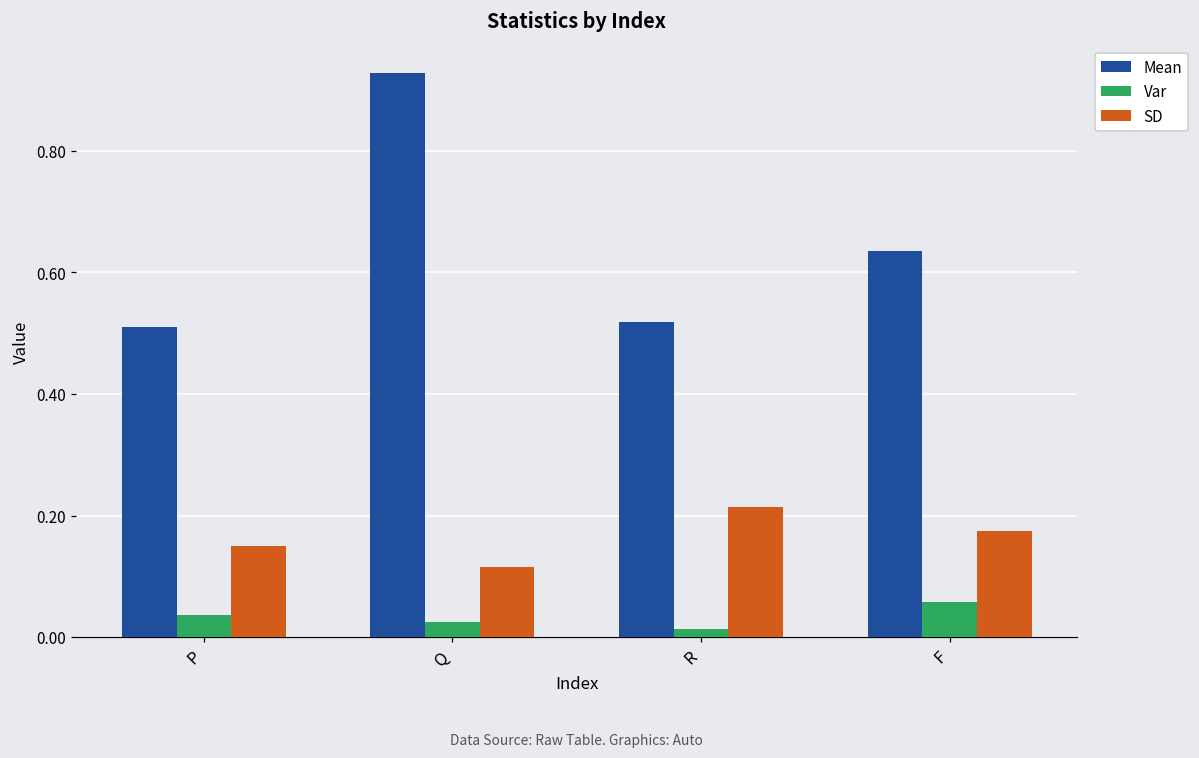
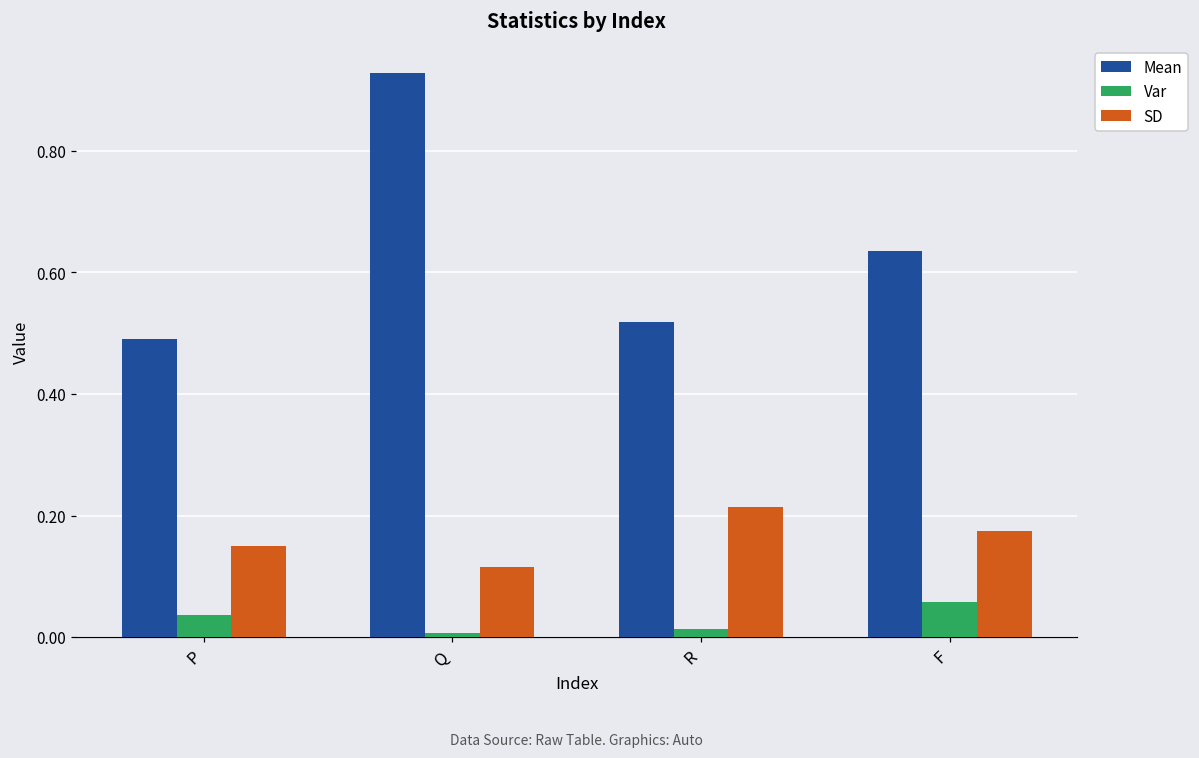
Mean, P: 0.51 -> 0.49
Var, Q: 0.02 -> 0.01
